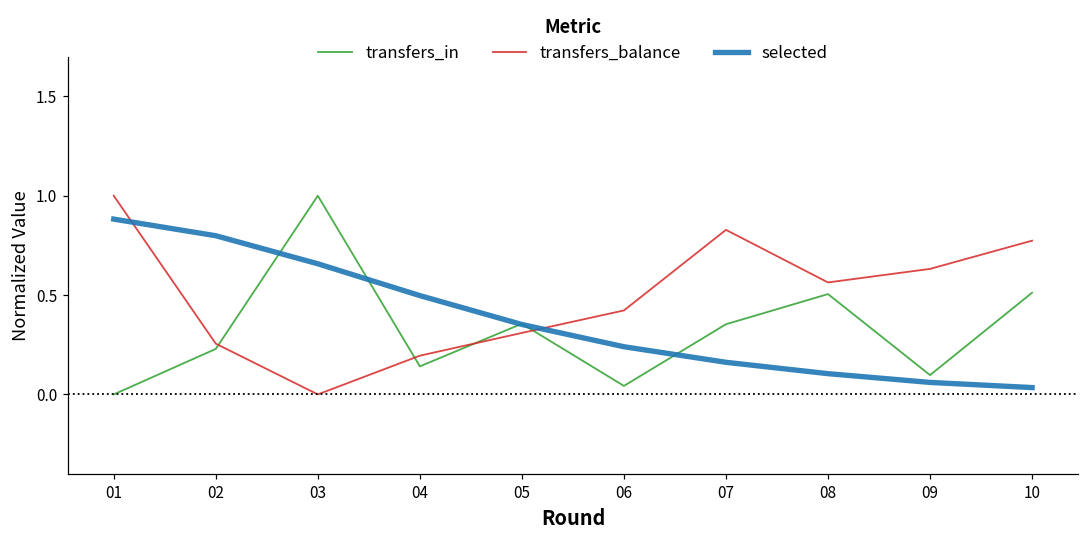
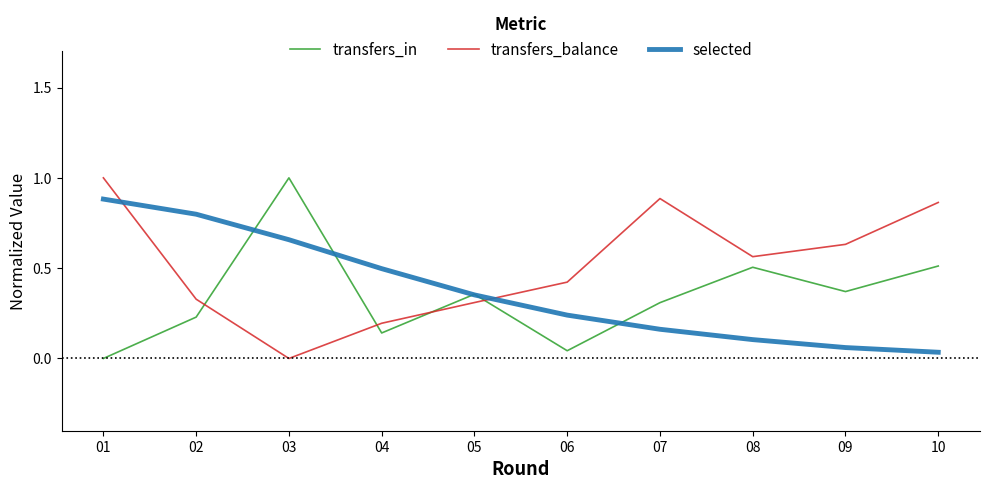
transfers_balance, 02: 0.26 -> 0.33
transfers_in, 07: 0.35 -> 0.31
transfers_balance, 07: 0.83 -> 0.89
transfers_in, 09: 0.10 -> 0.37
transfers_balance, 10: 0.77 -> 0.86
